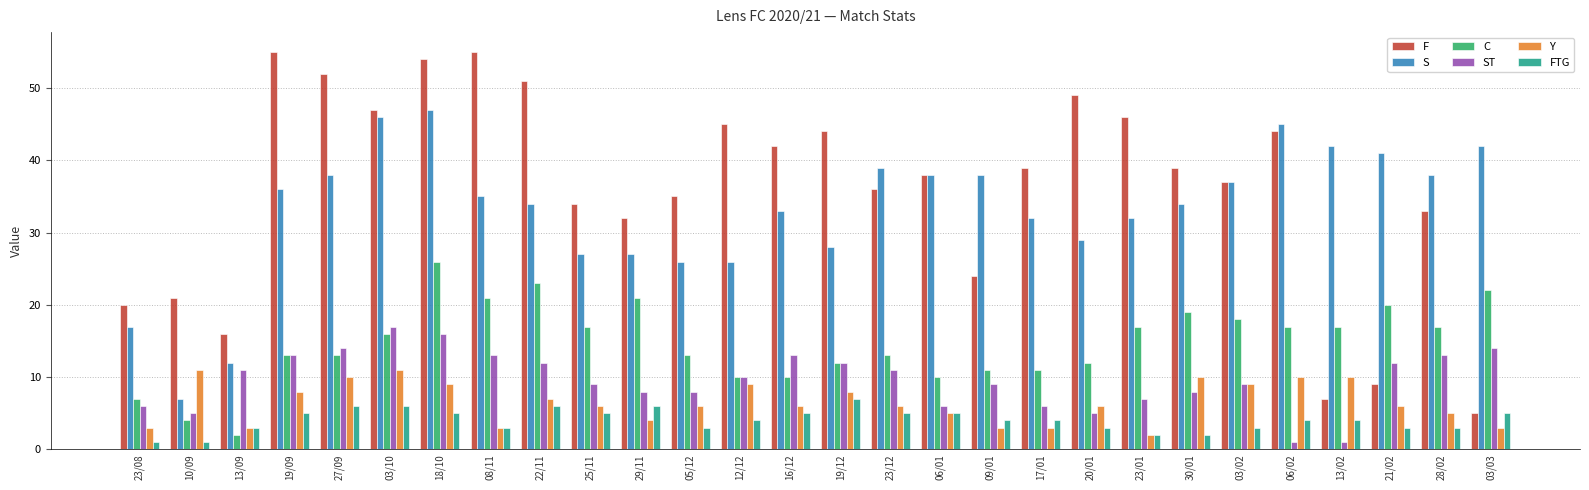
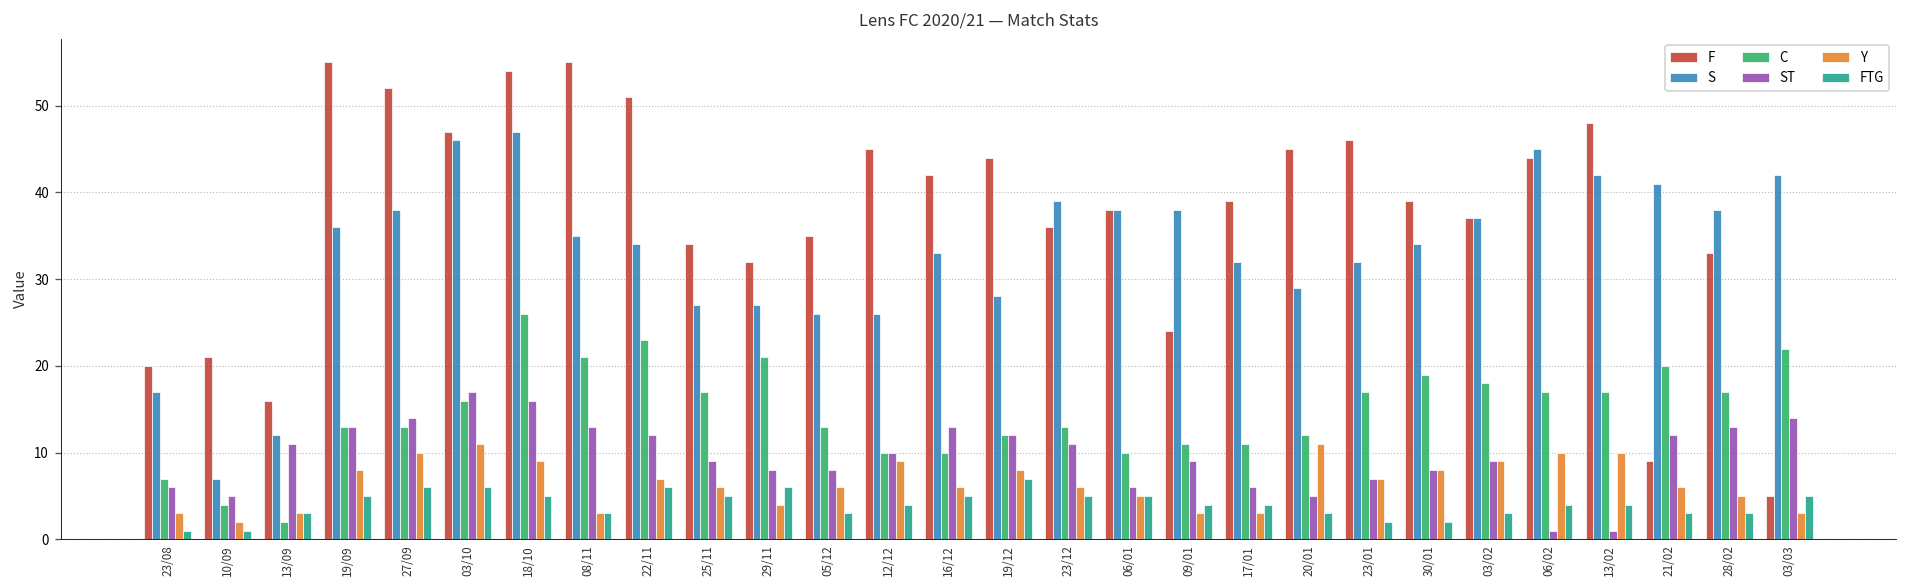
Y, 10/09: 11 -> 2
F, 20/01: 49 -> 45
Y, 20/01: 6 -> 11
Y, 23/01: 2 -> 7
Y, 30/01: 10 -> 8
F, 13/02: 7 -> 48
